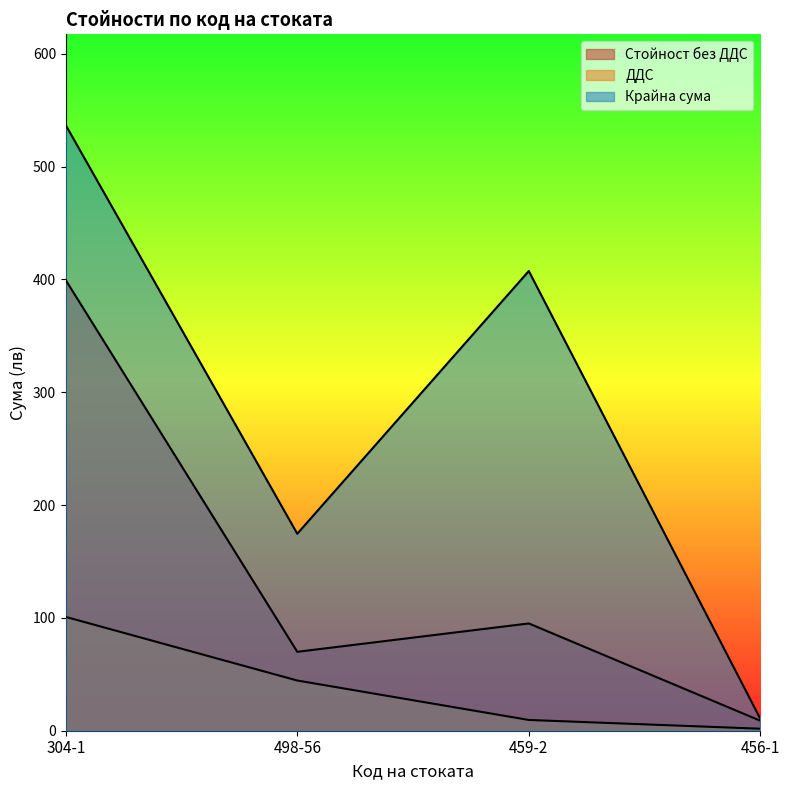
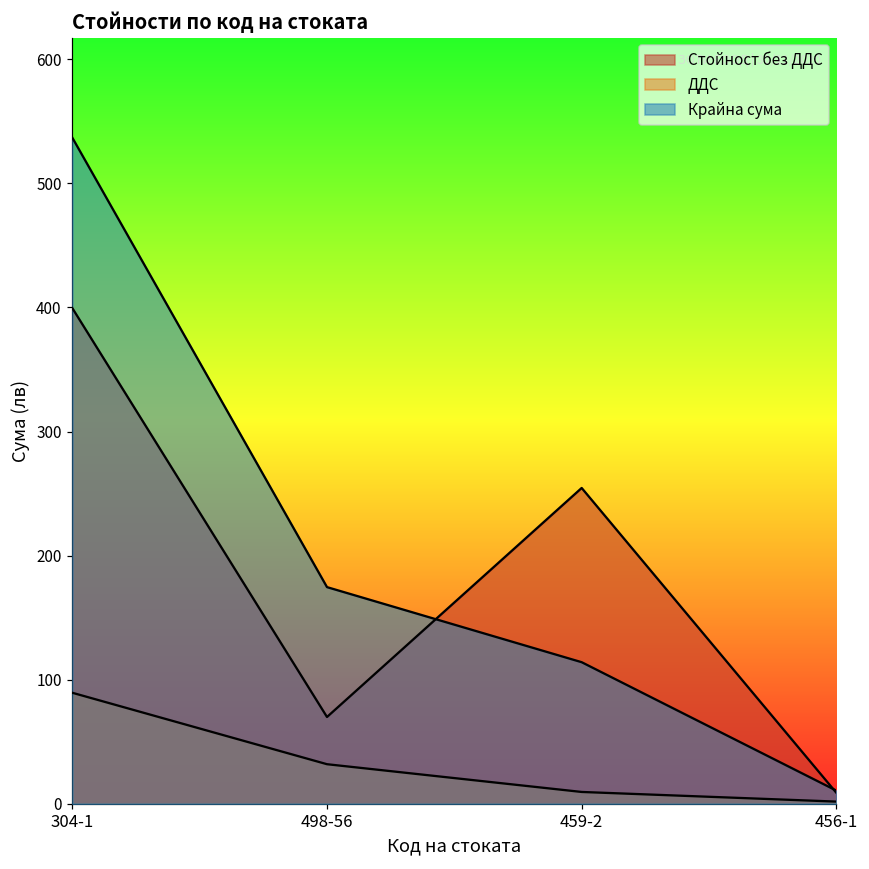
ДДС, 304-1: 101 -> 89
ДДС, 498-56: 45 -> 32
Стойност без ДДС, 459-2: 95 -> 255
Крайна сума, 459-2: 407 -> 114
